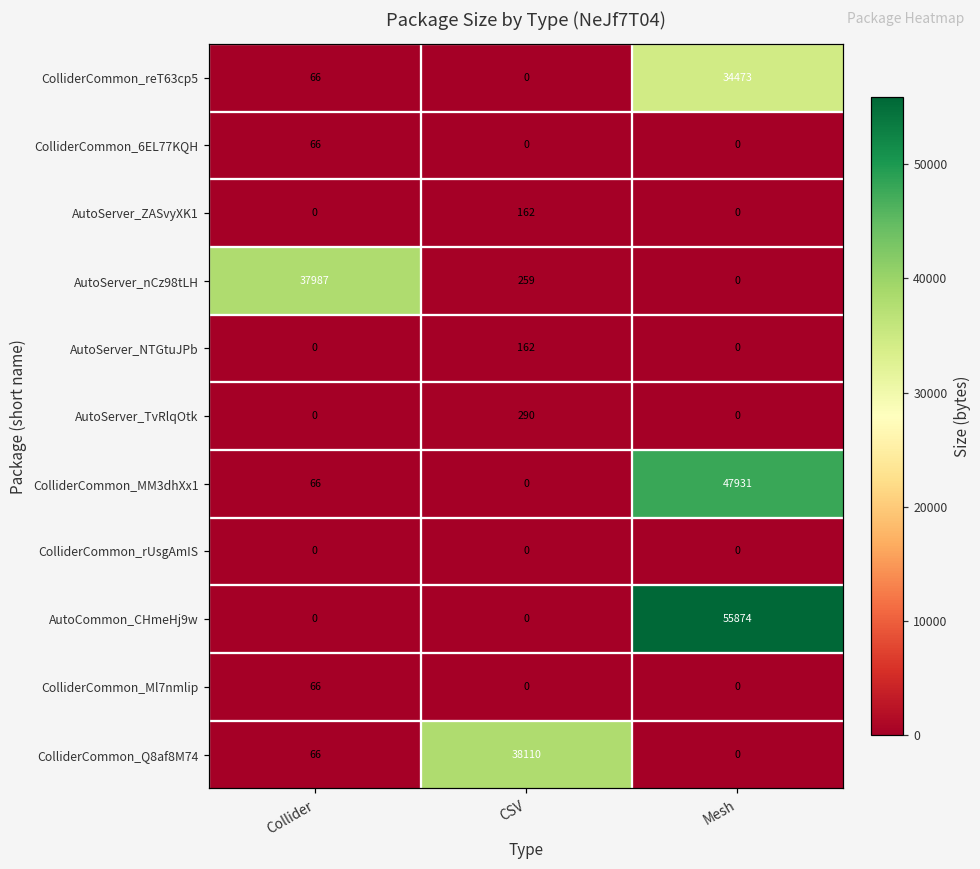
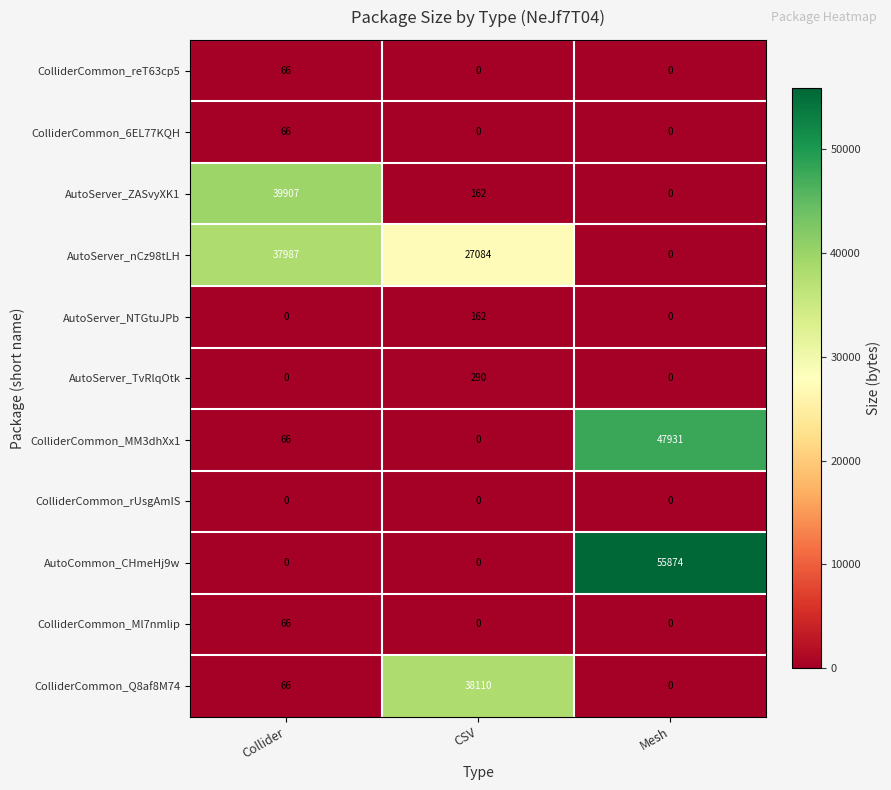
ColliderCommon_reT63cp5, Mesh: 34473 -> 0
AutoServer_ZASvyXK1, Collider: 0 -> 39907
AutoServer_nCz98tLH, CSV: 259 -> 27084
